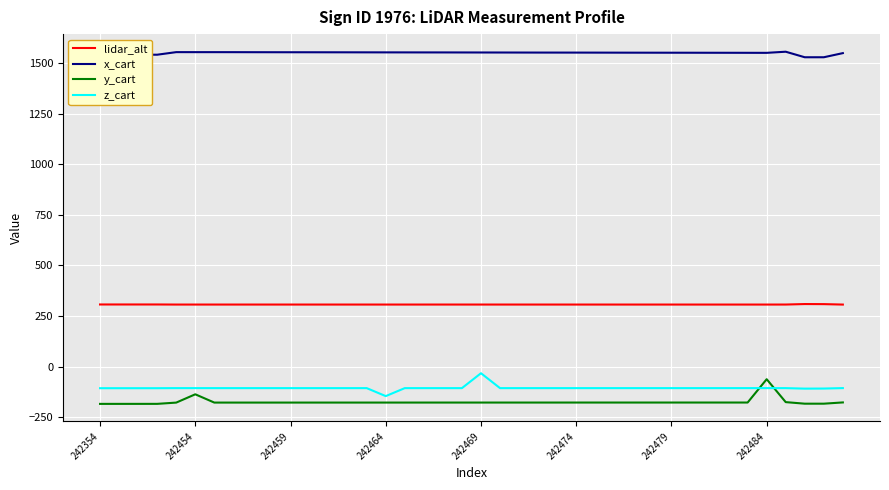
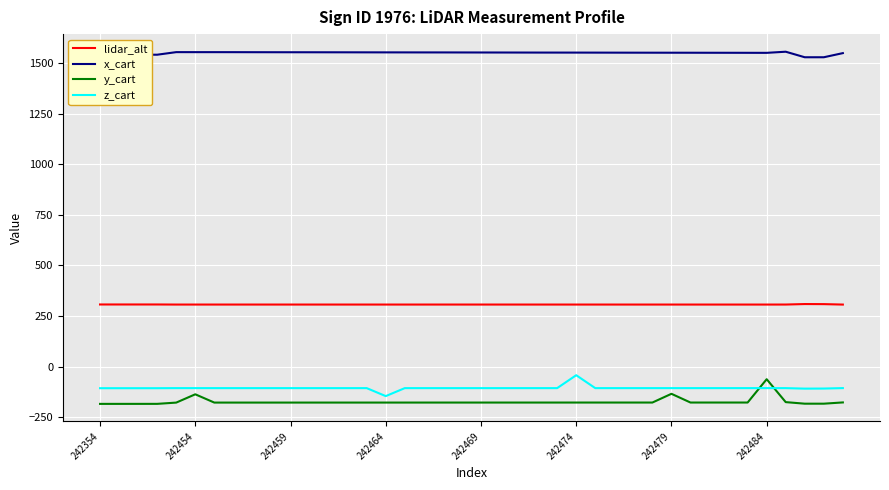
z_cart, 242469: -30 -> -110
z_cart, 242474: -110 -> -40
y_cart, 242479: -180 -> -130
